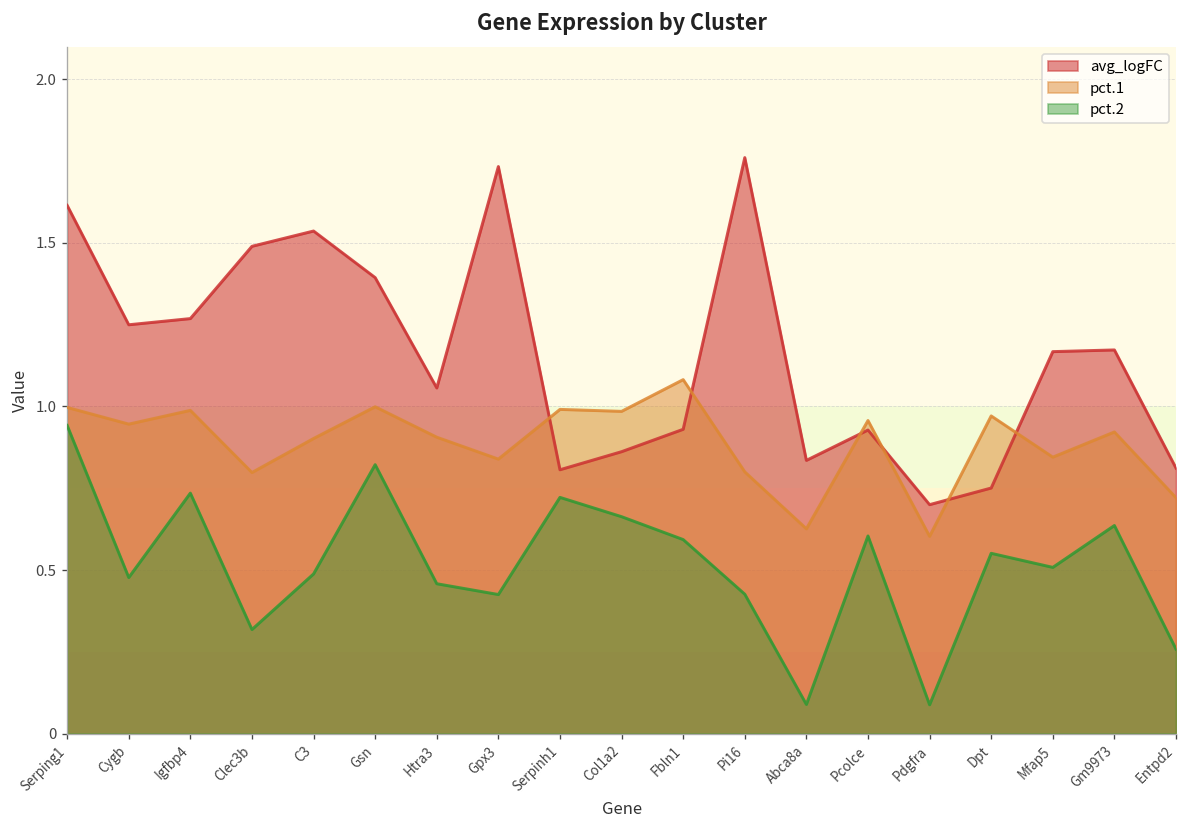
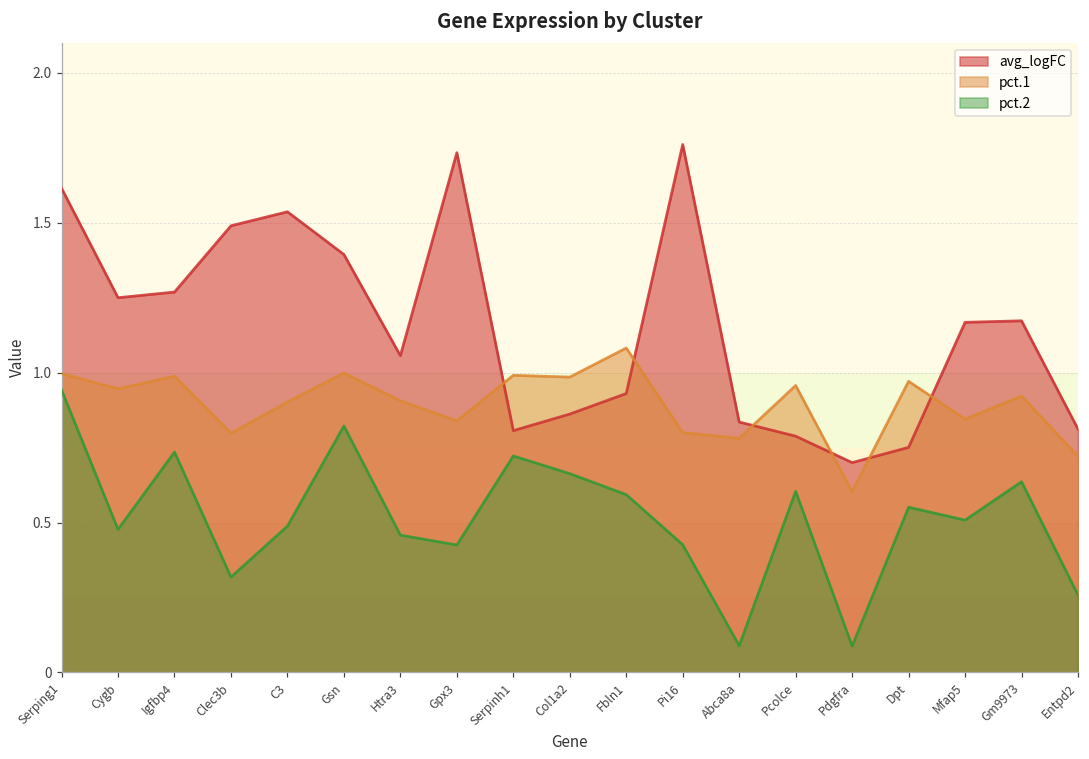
pct.1, Abca8a: 0.63 -> 0.78
avg_logFC, Pcolce: 0.93 -> 0.79
